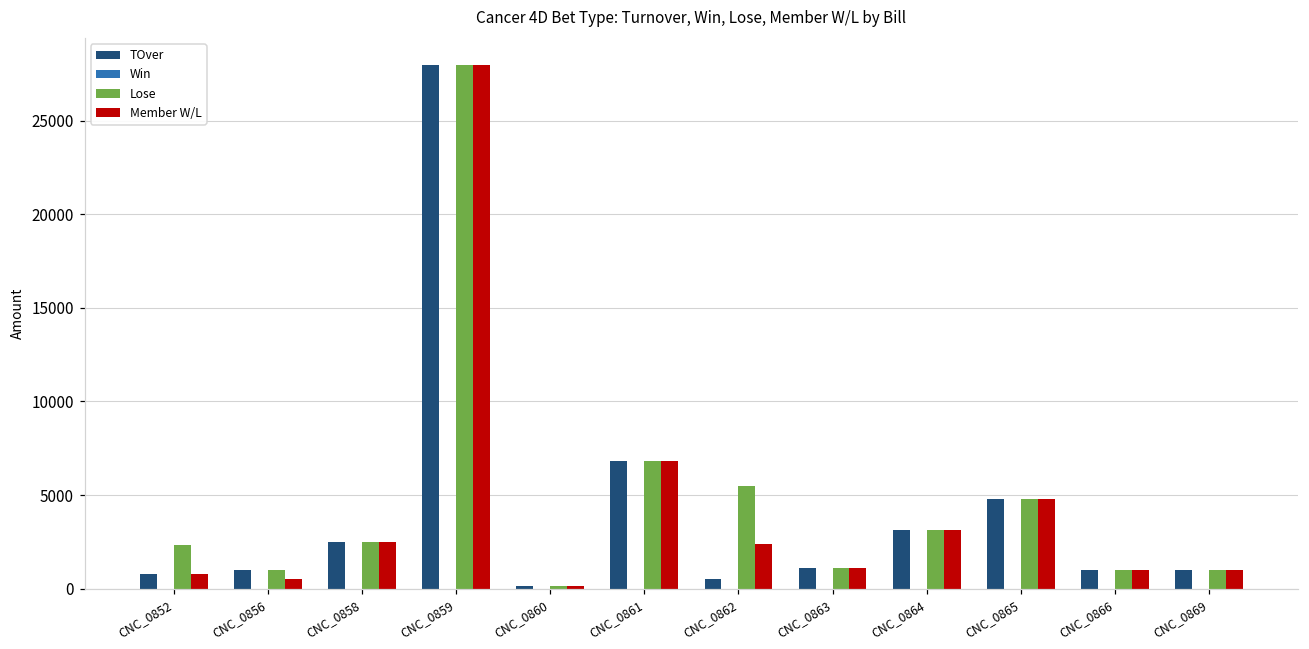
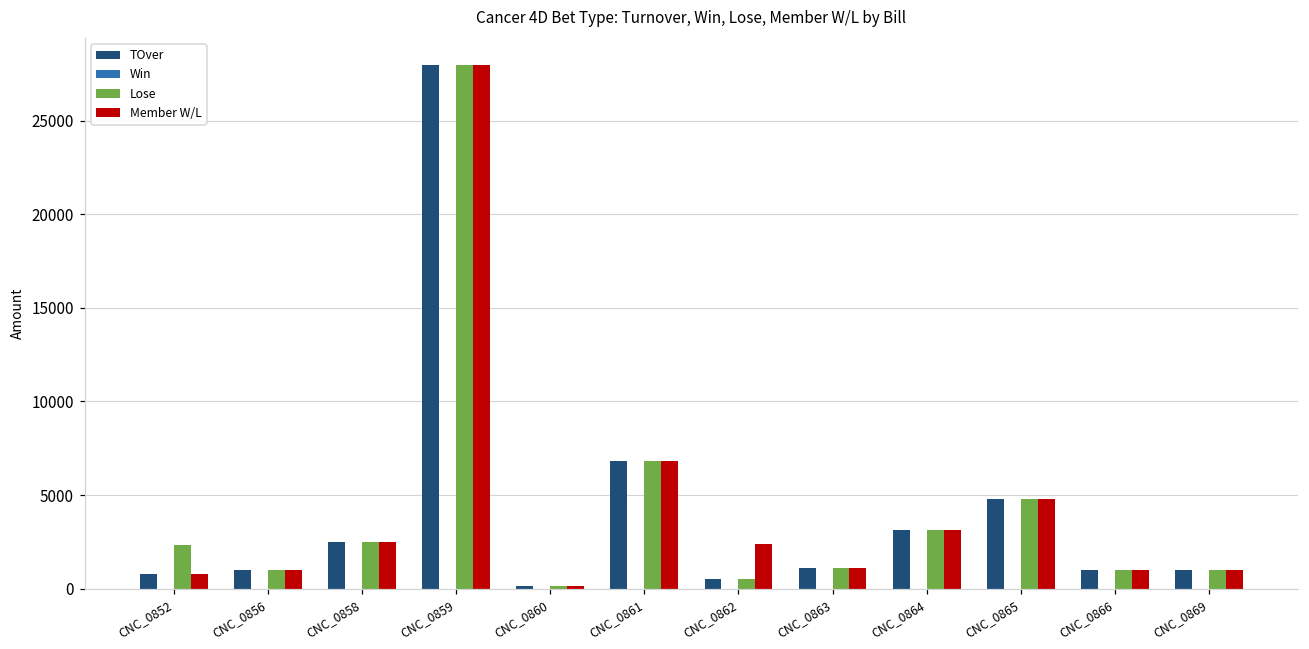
Member W/L, CNC_0856: 500 -> 1000
Lose, CNC_0862: 5500 -> 500
